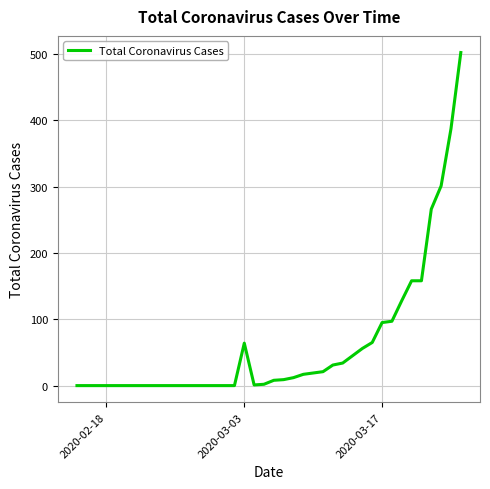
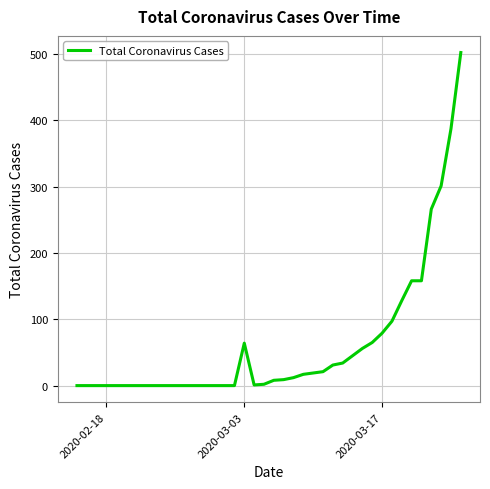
2020-03-17: 100 -> 80
